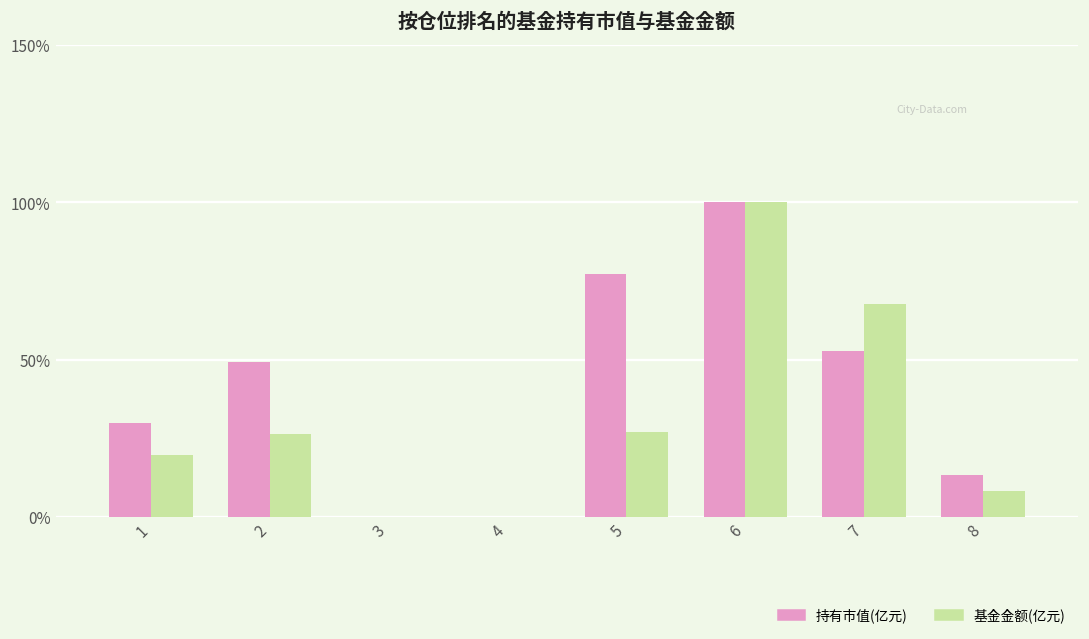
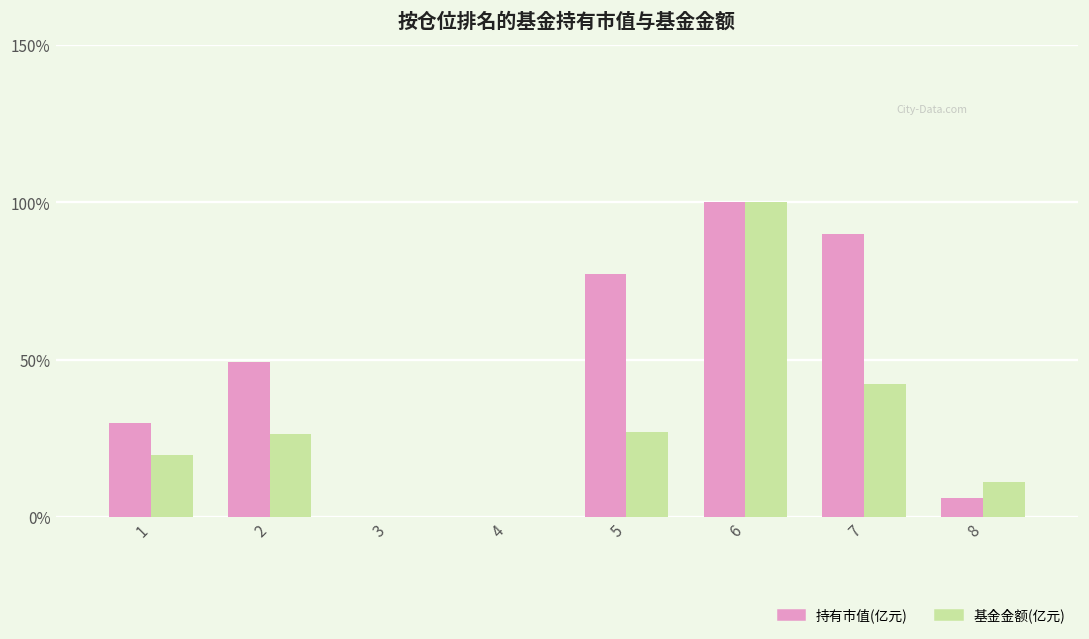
持有市值(亿元), 7: 53% -> 90%
基金金额(亿元), 7: 68% -> 42%
持有市值(亿元), 8: 13% -> 6%
基金金额(亿元), 8: 8% -> 11%
